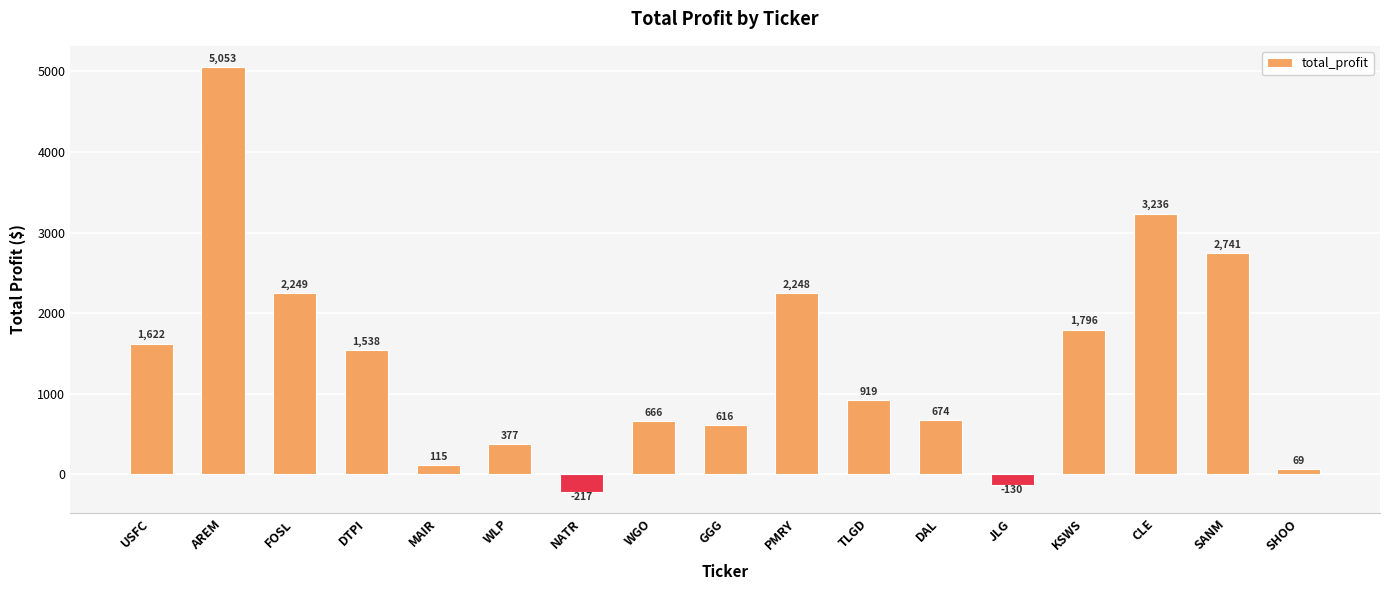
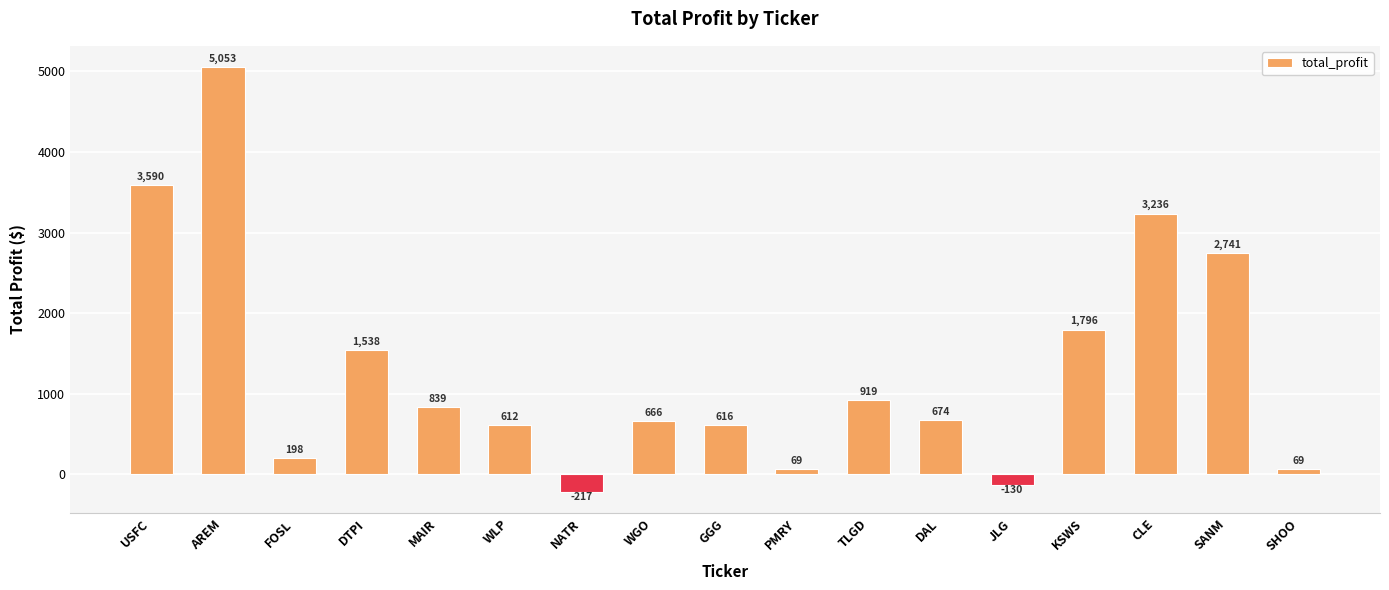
USFC: 1,622 -> 3,590
FOSL: 2,249 -> 198
MAIR: 115 -> 839
WLP: 377 -> 612
PMRY: 2,248 -> 69
